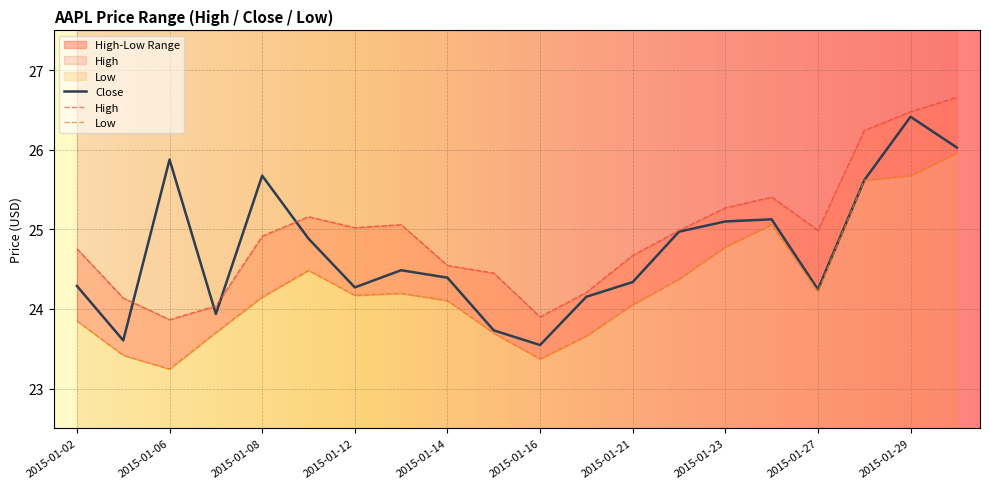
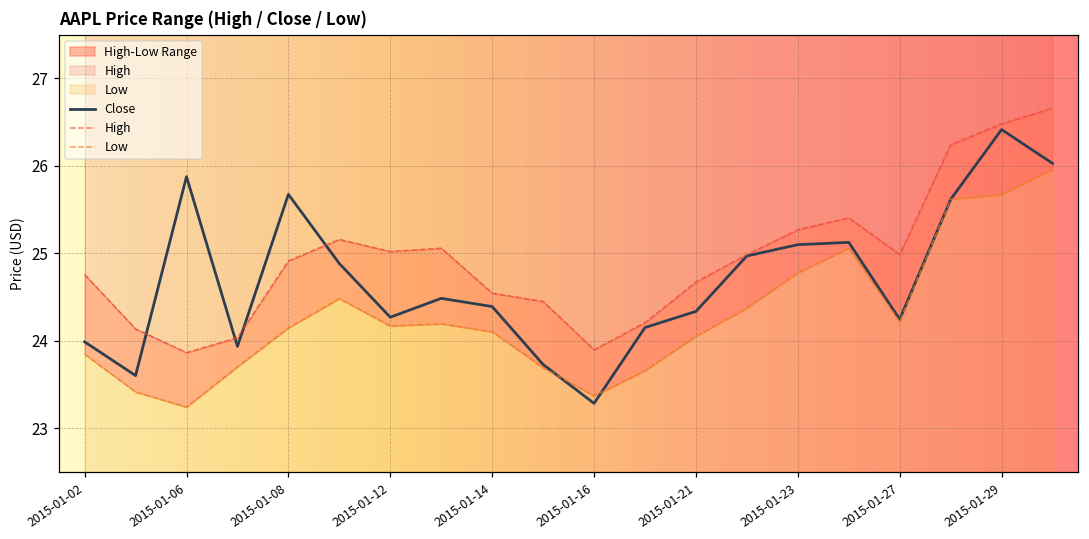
Close, 2015-01-02: 24.3 -> 24.0
Close, 2015-01-16: 23.5 -> 23.3
